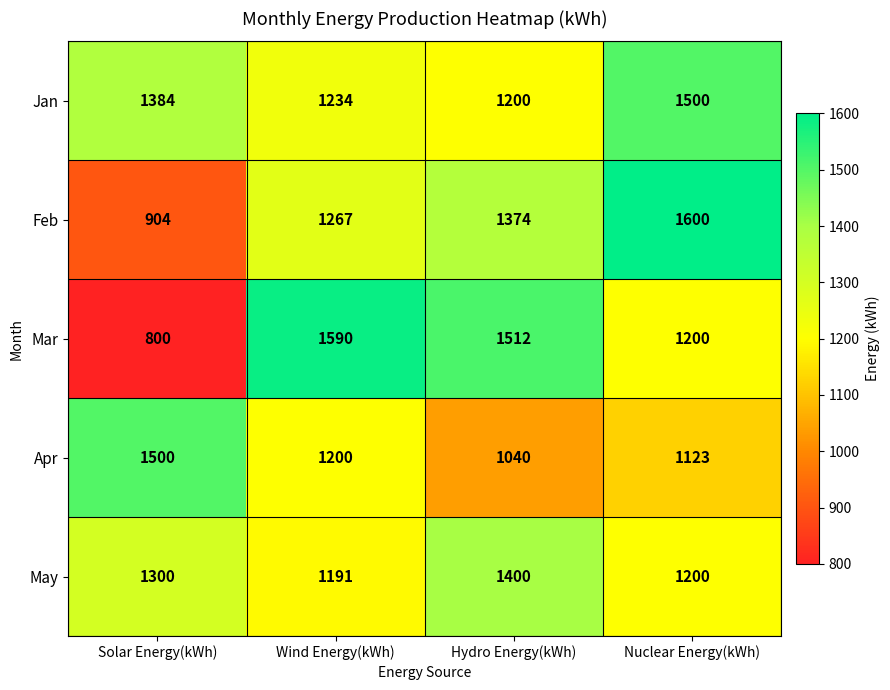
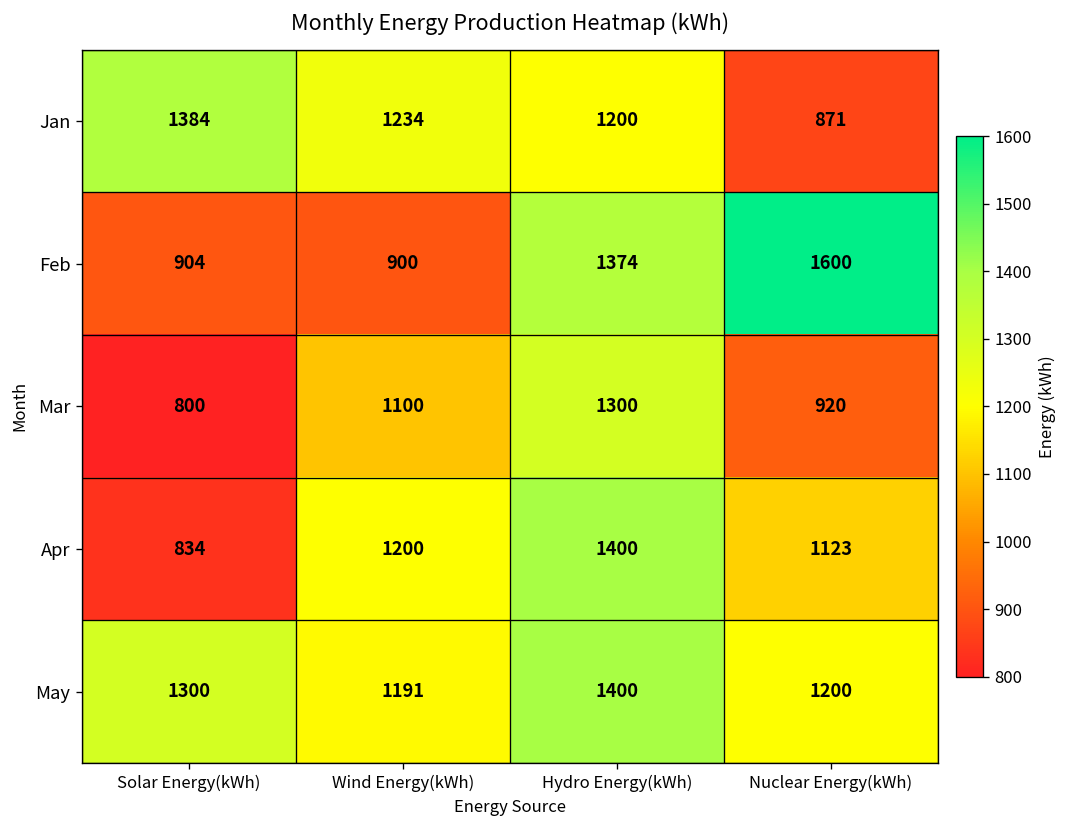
Jan, Nuclear Energy(kWh): 1500 -> 871
Feb, Wind Energy(kWh): 1267 -> 900
Mar, Wind Energy(kWh): 1590 -> 1100
Mar, Hydro Energy(kWh): 1512 -> 1300
Mar, Nuclear Energy(kWh): 1200 -> 920
Apr, Solar Energy(kWh): 1500 -> 834
Apr, Hydro Energy(kWh): 1040 -> 1400
